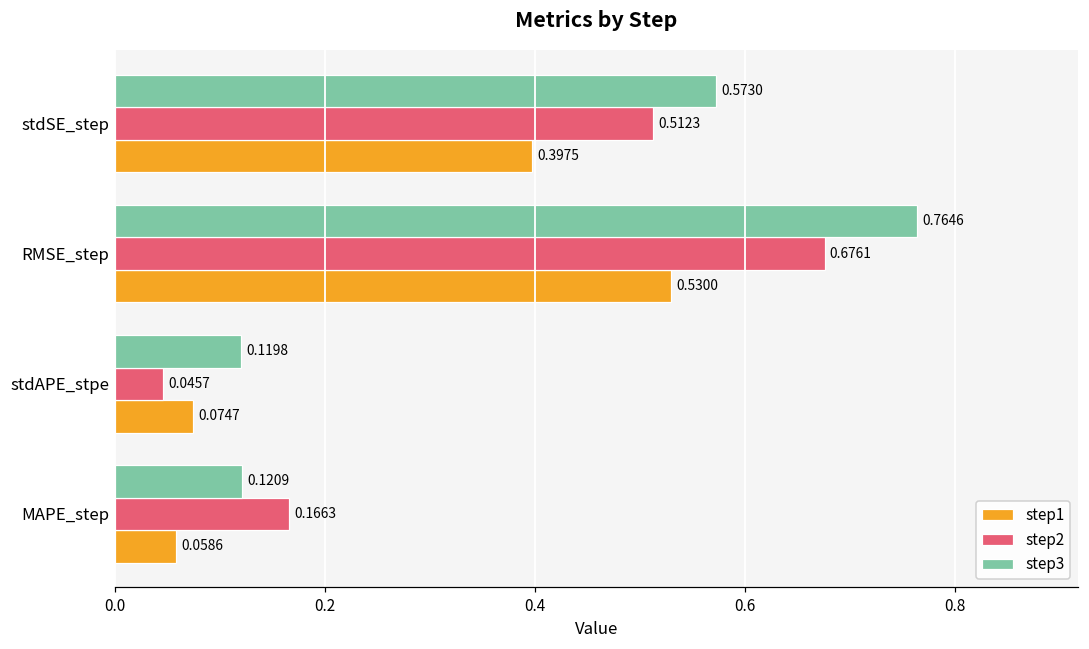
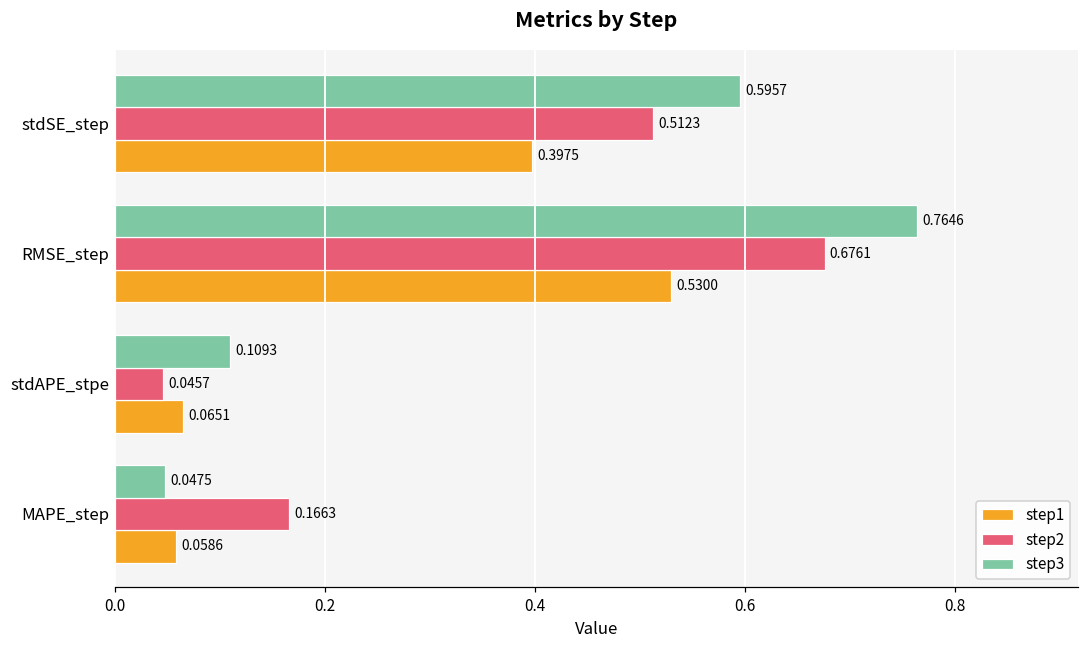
step3, stdSE_step: 0.5730 -> 0.5957
step3, stdAPE_stpe: 0.1198 -> 0.1093
step1, stdAPE_stpe: 0.0747 -> 0.0651
step3, MAPE_step: 0.1209 -> 0.0475
